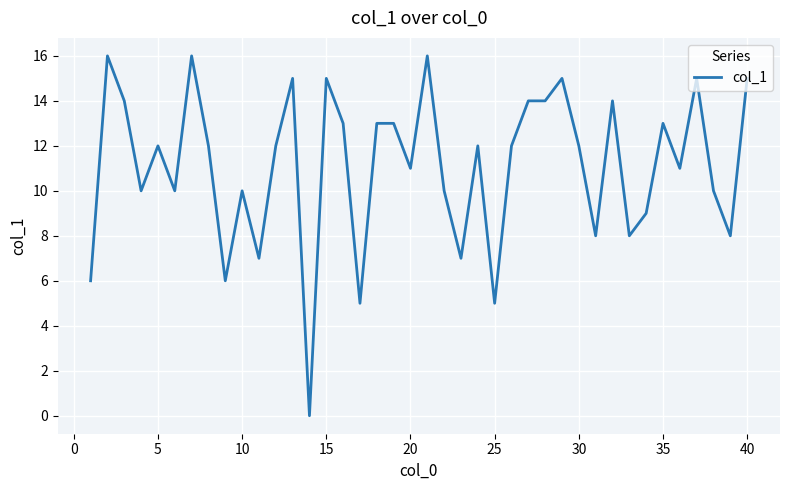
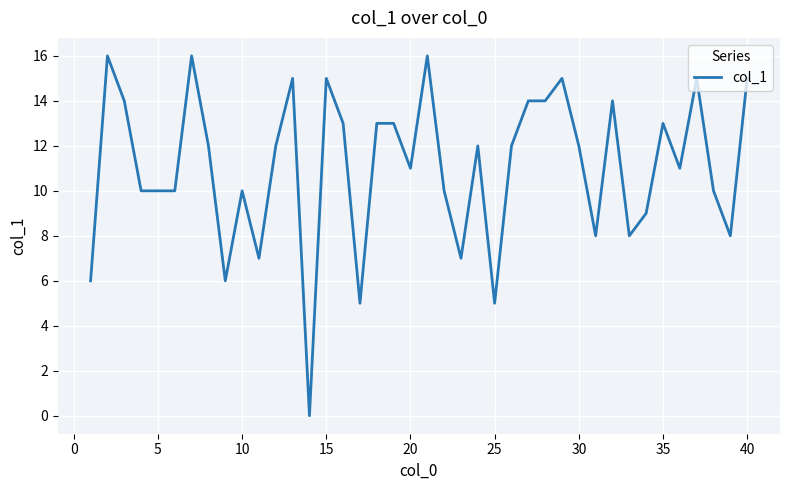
5: 12 -> 10
